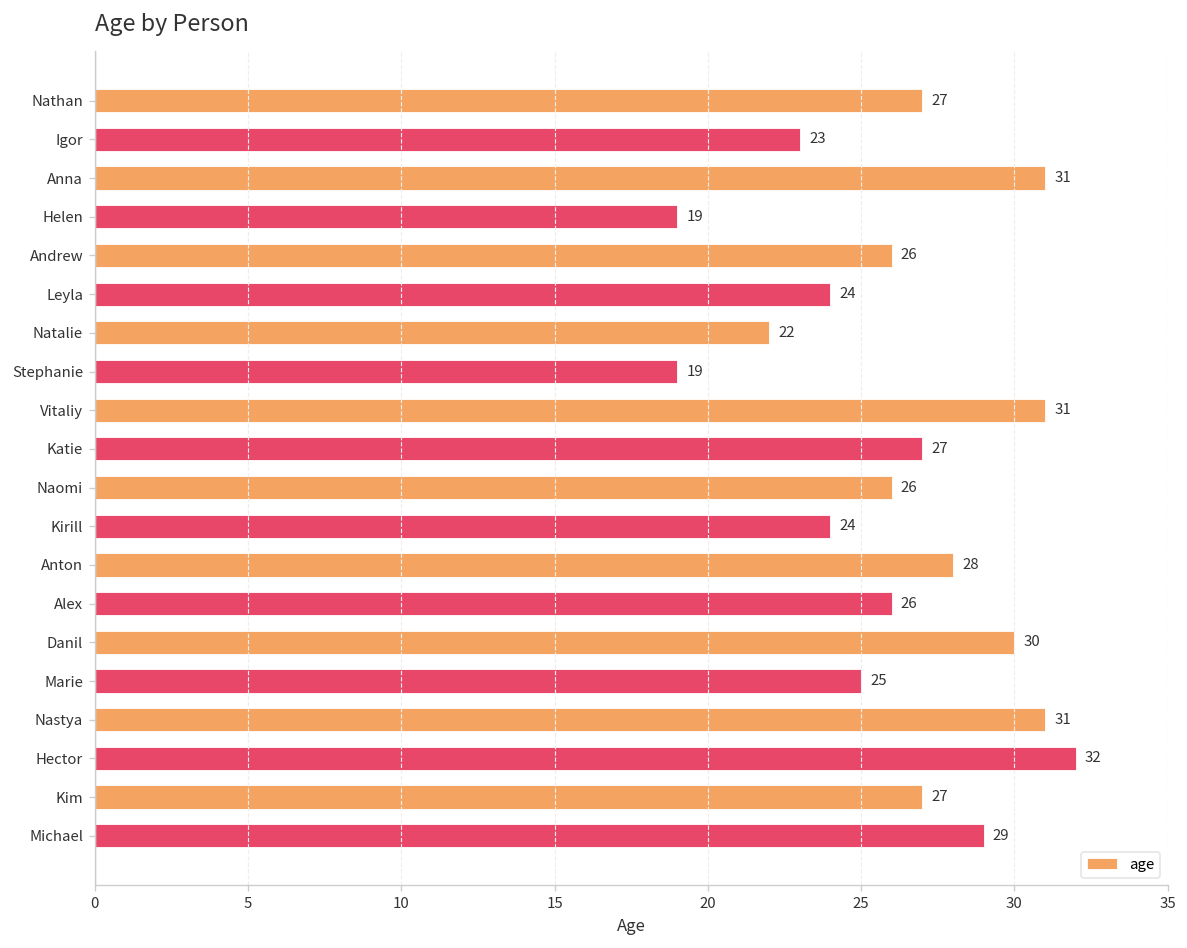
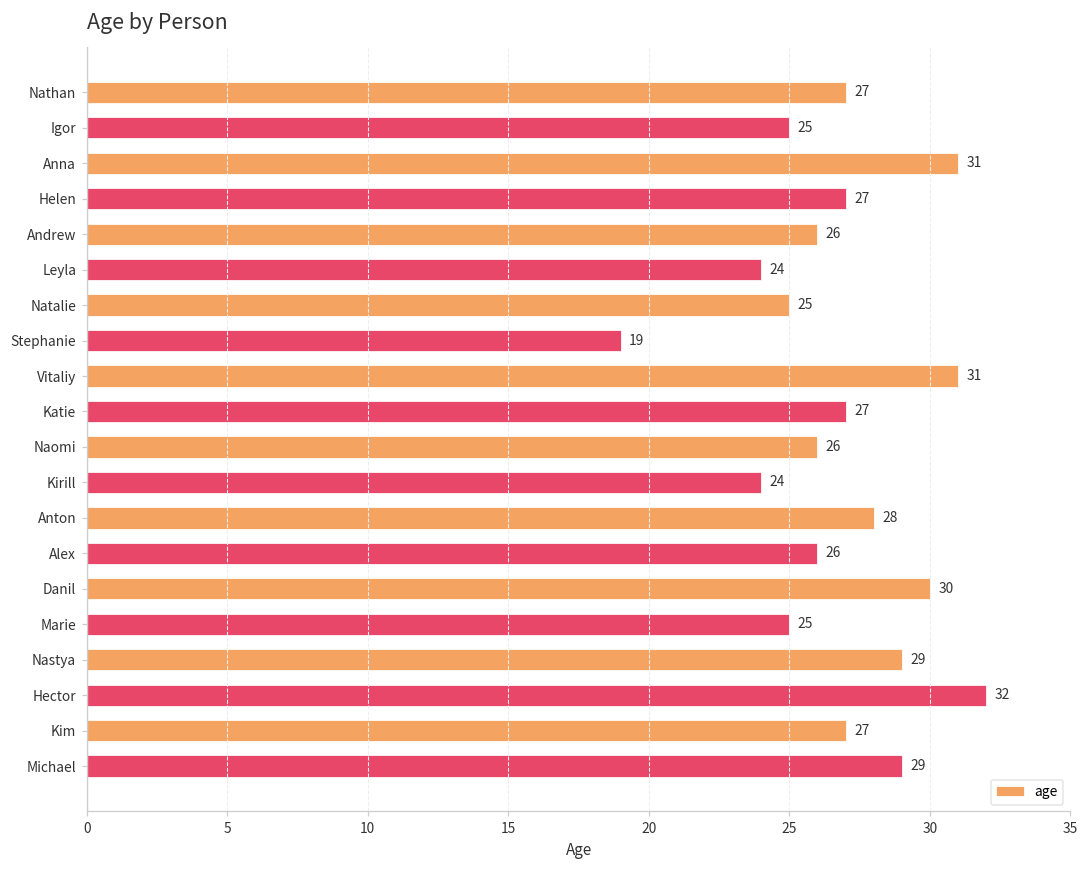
Igor: 23 -> 25
Helen: 19 -> 27
Natalie: 22 -> 25
Nastya: 31 -> 29
